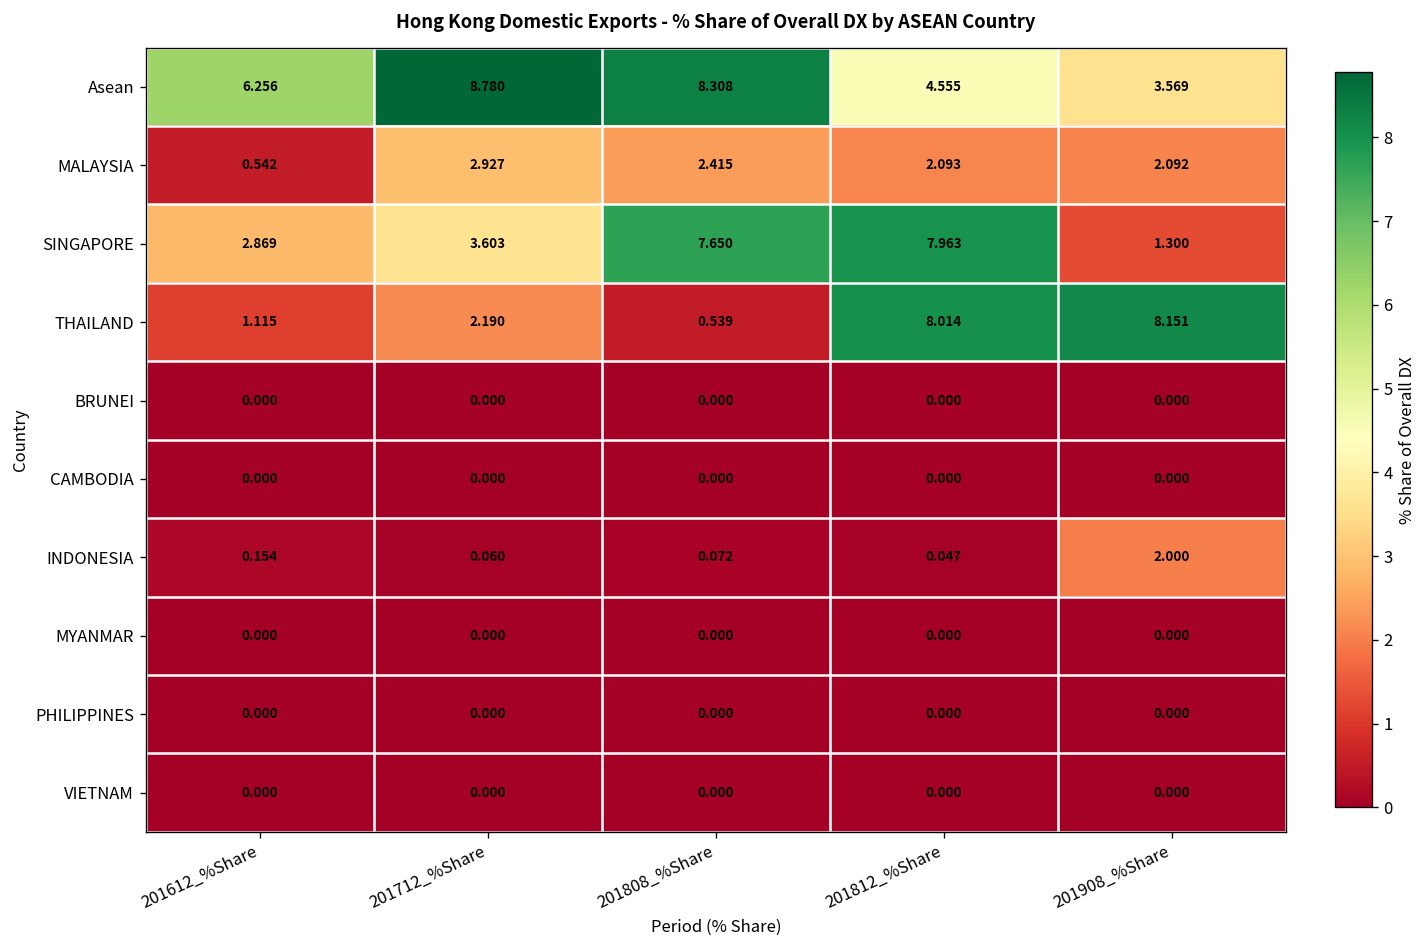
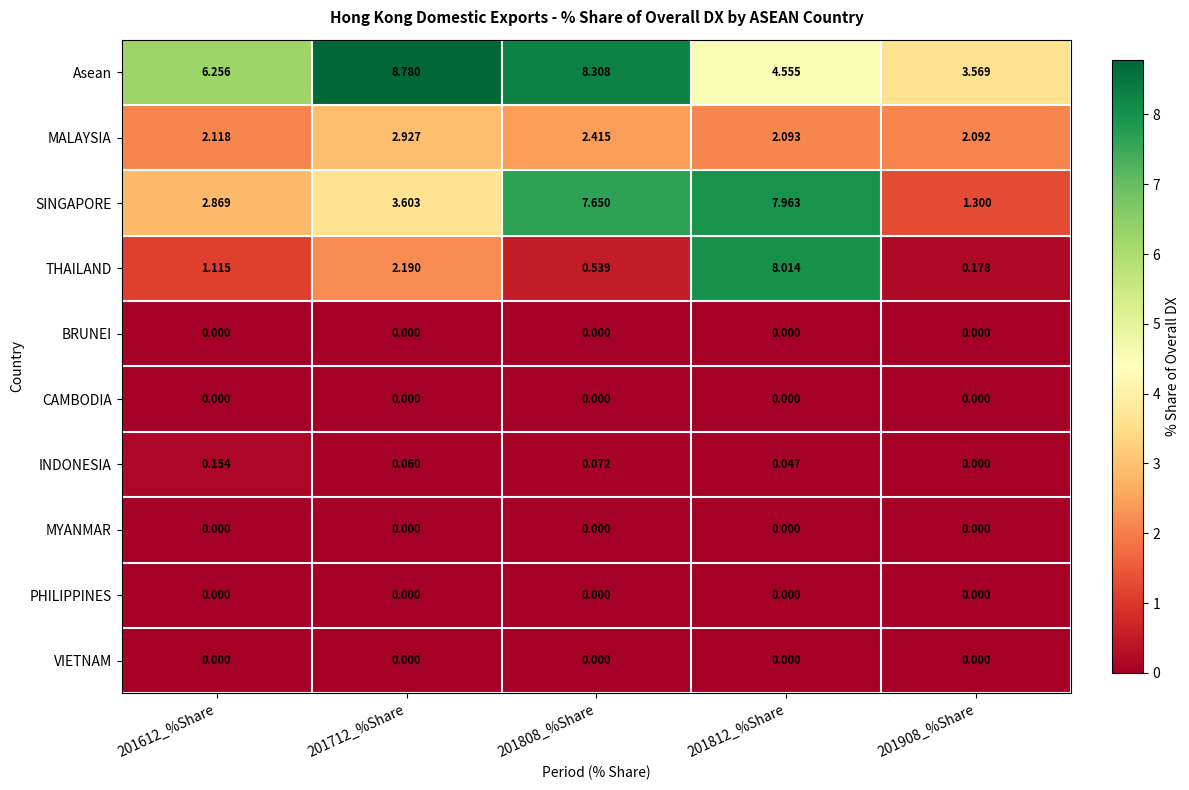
MALAYSIA, 201612_%Share: 0.542 -> 2.118
THAILAND, 201908_%Share: 8.151 -> 0.178
INDONESIA, 201908_%Share: 2.000 -> 0.000
